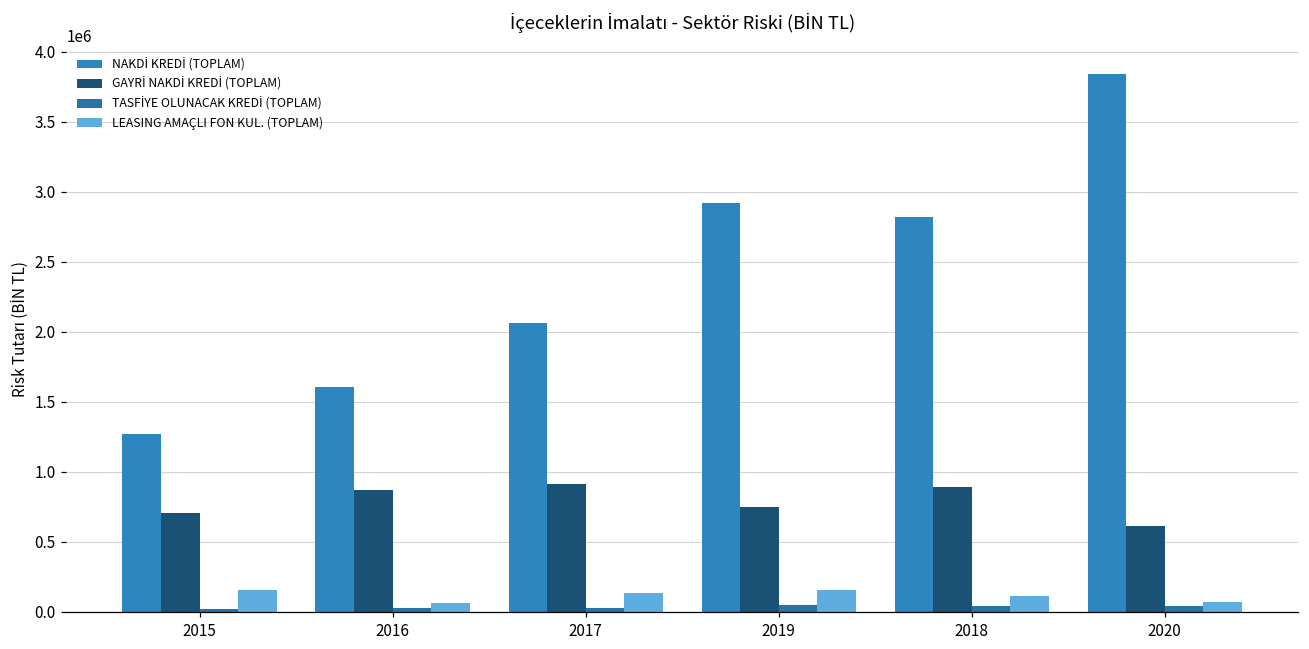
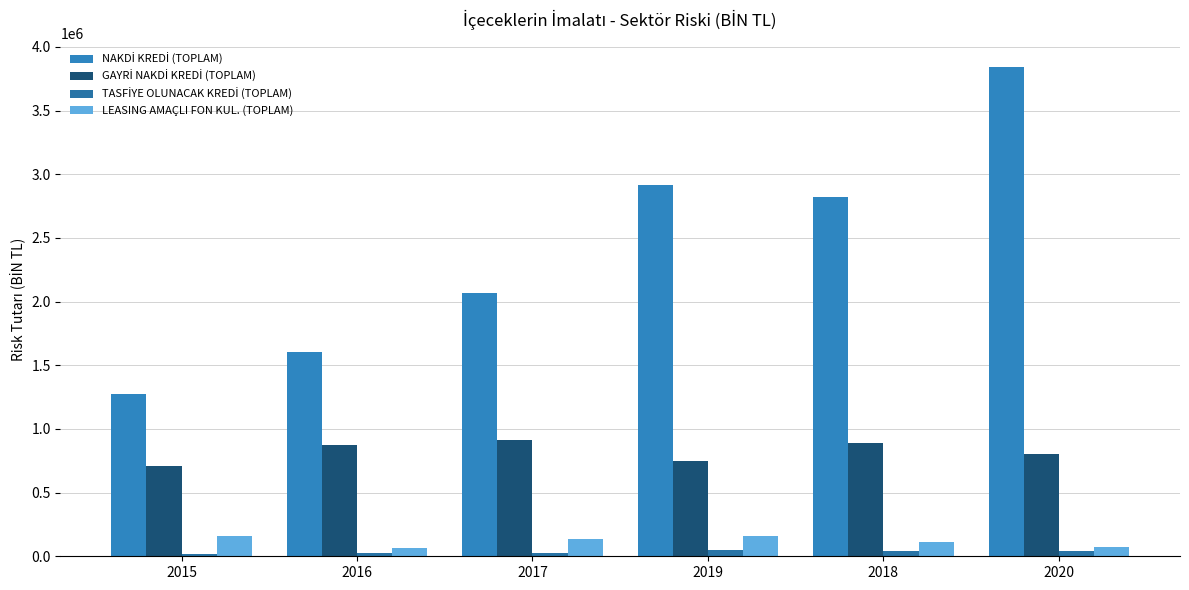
GAYRİ NAKDİ KREDİ (TOPLAM), 2020: 610000 -> 800000
